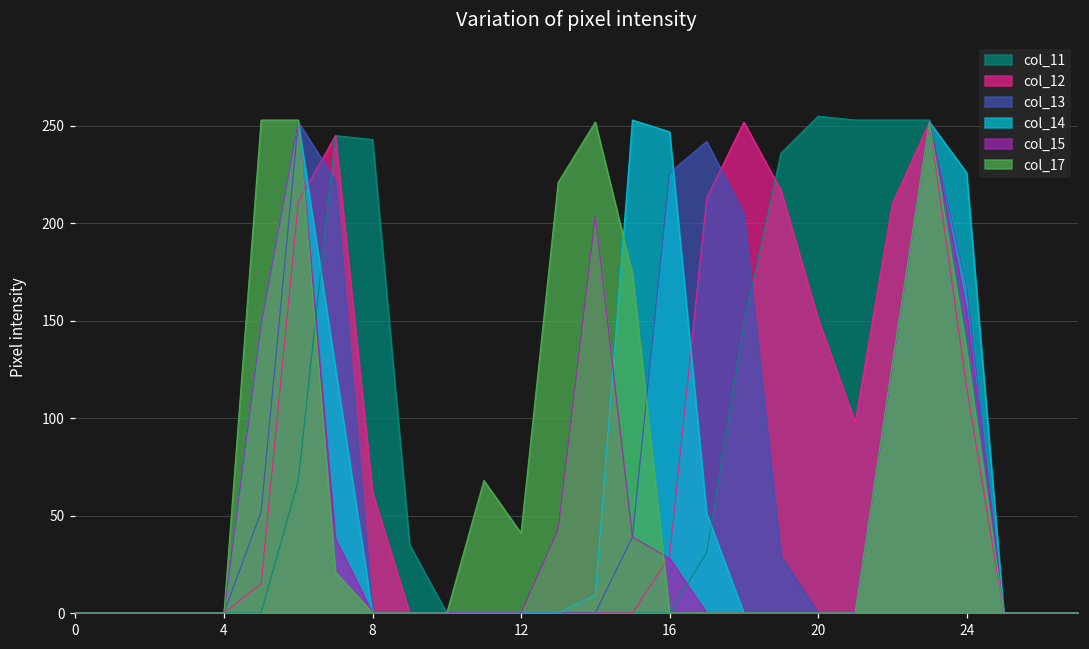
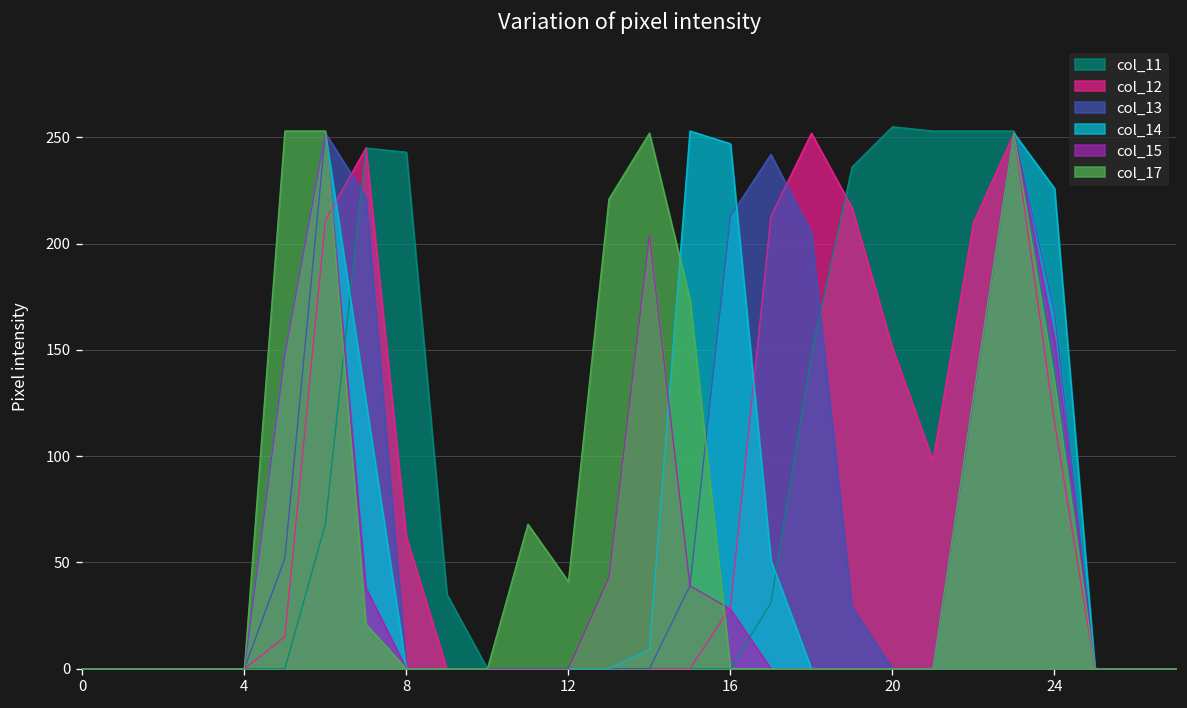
col_13, 16: 226 -> 213
